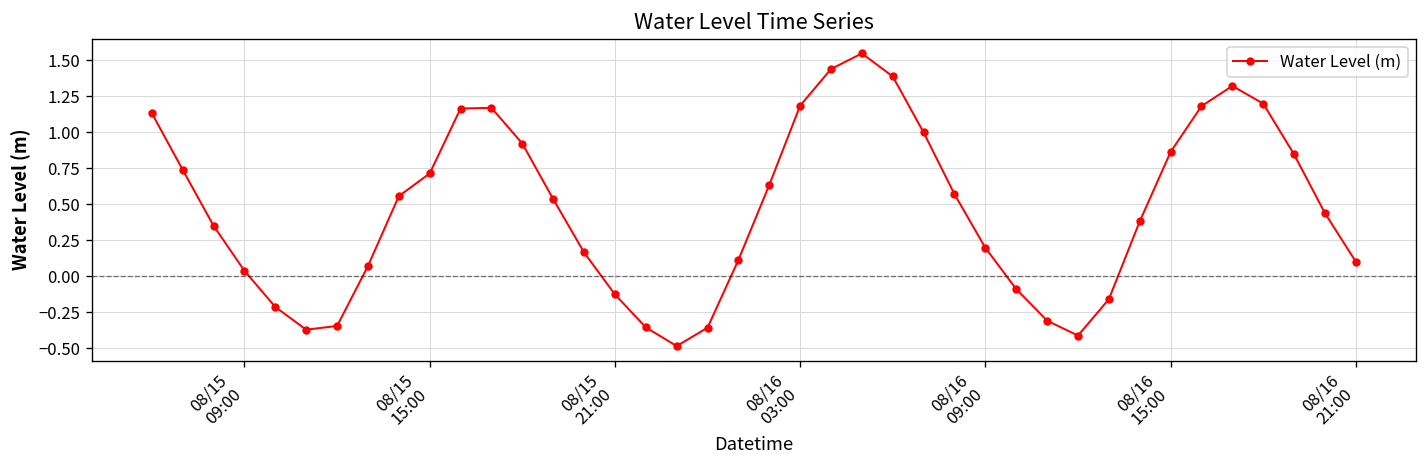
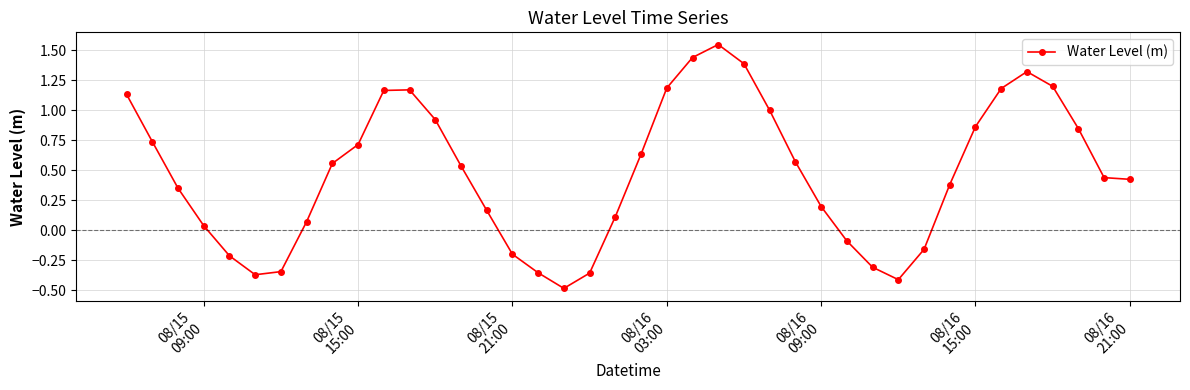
08/15 21:00: -0.13 -> -0.20
08/16 21:00: 0.10 -> 0.42
